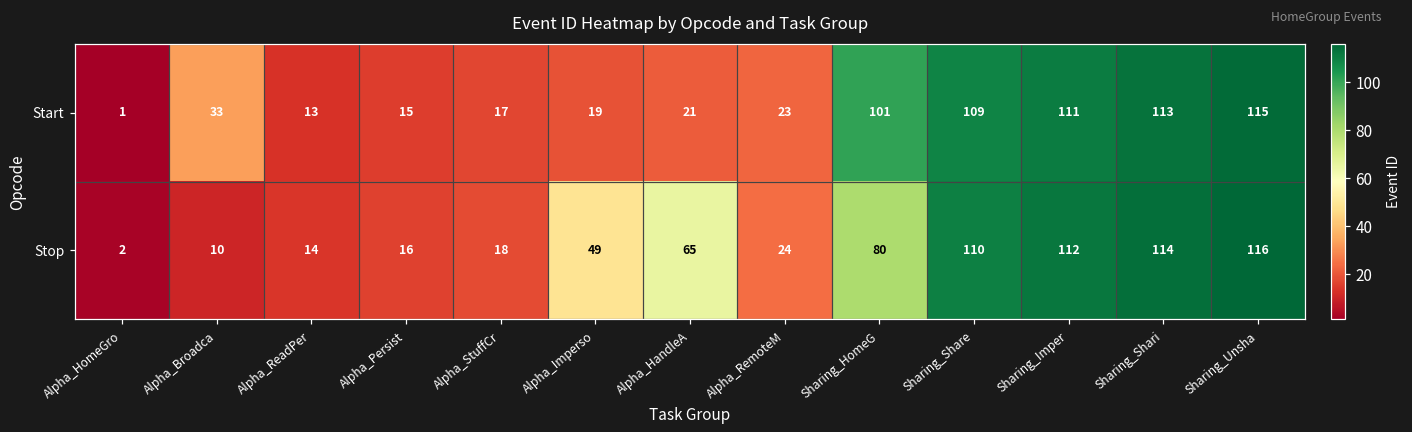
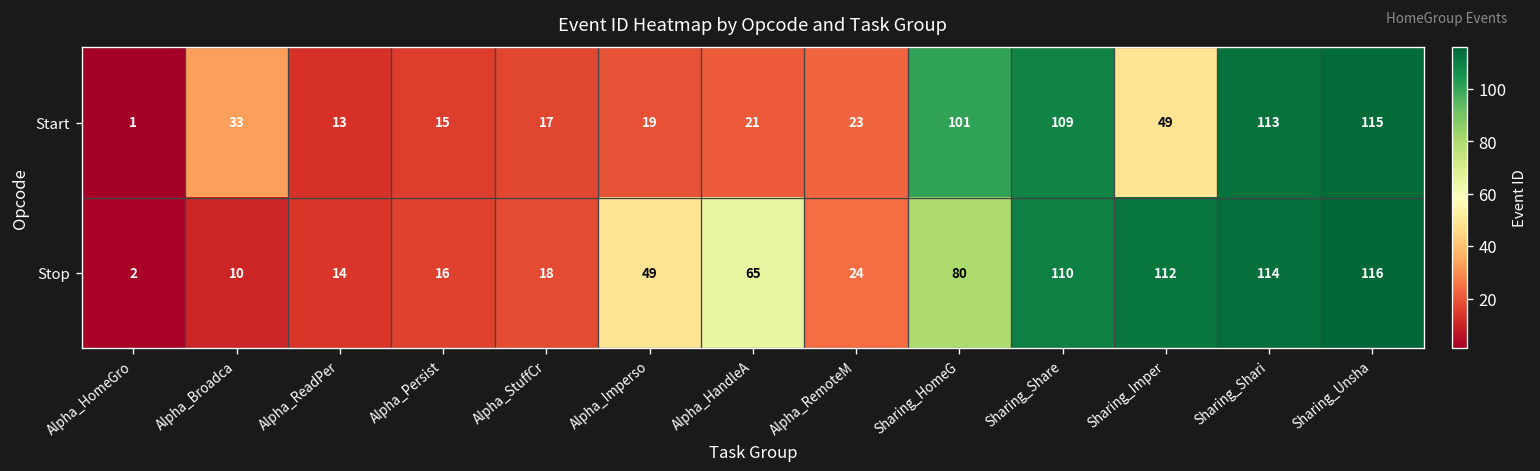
Start, Sharing_Imper: 111 -> 49
